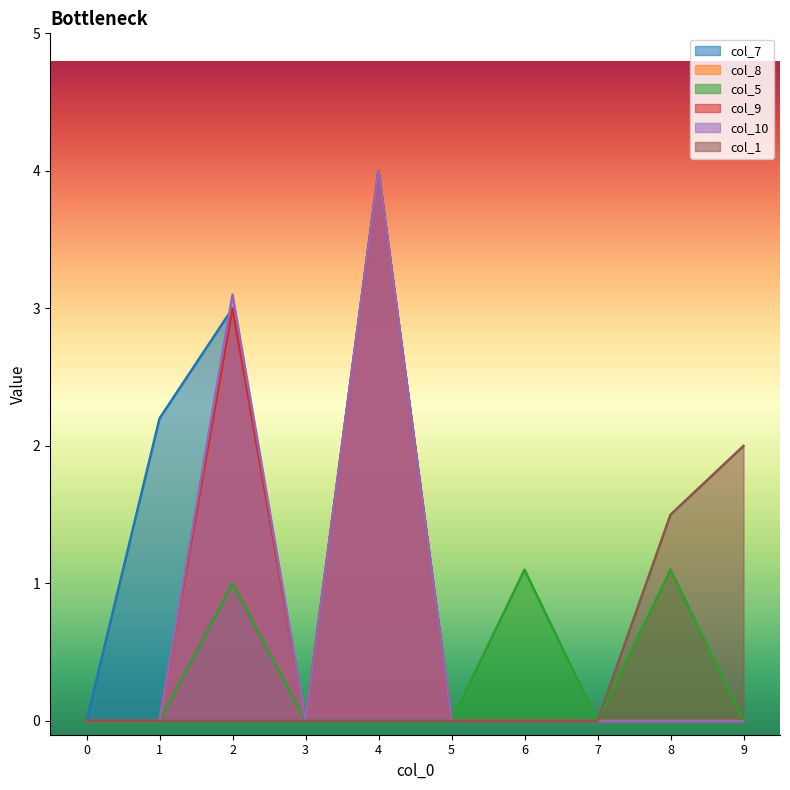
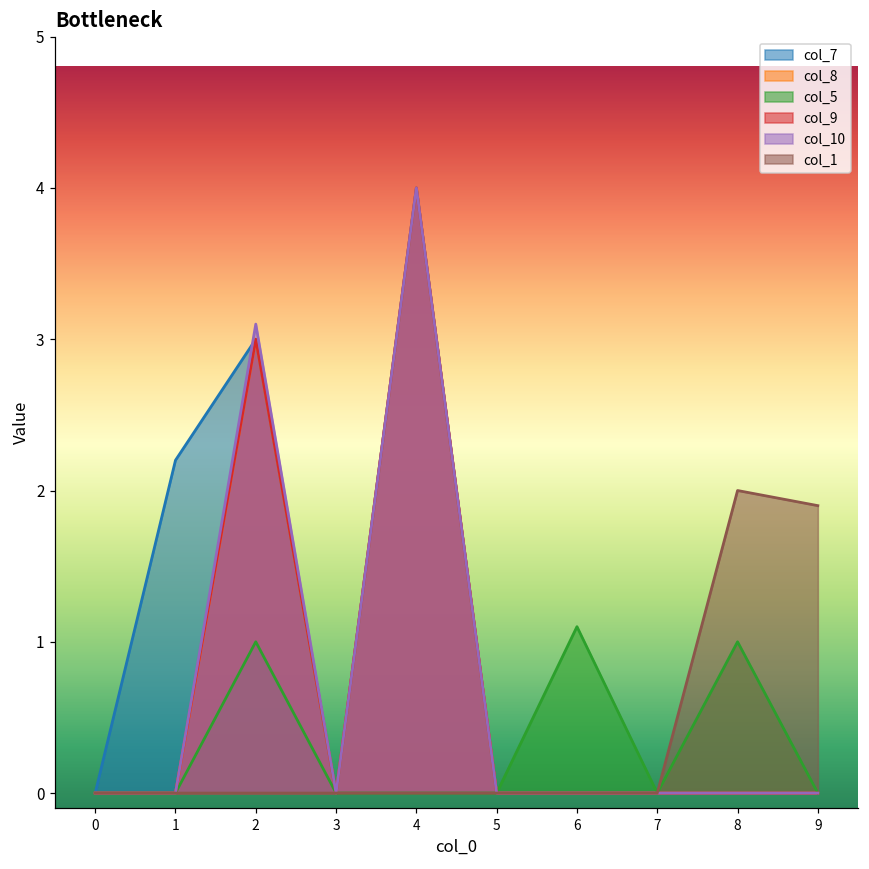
col_5, 8: 1.1 -> 1.0
col_1, 8: 1.5 -> 2.0
col_1, 9: 2.0 -> 1.9
